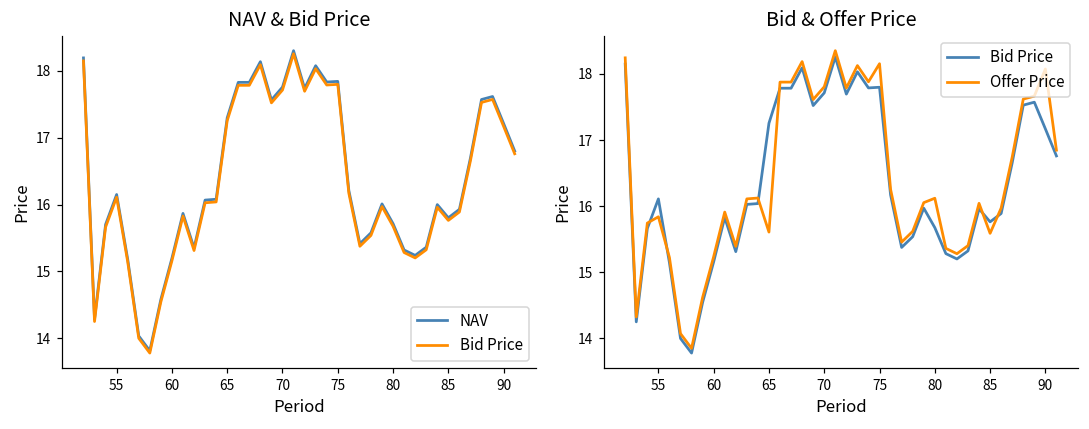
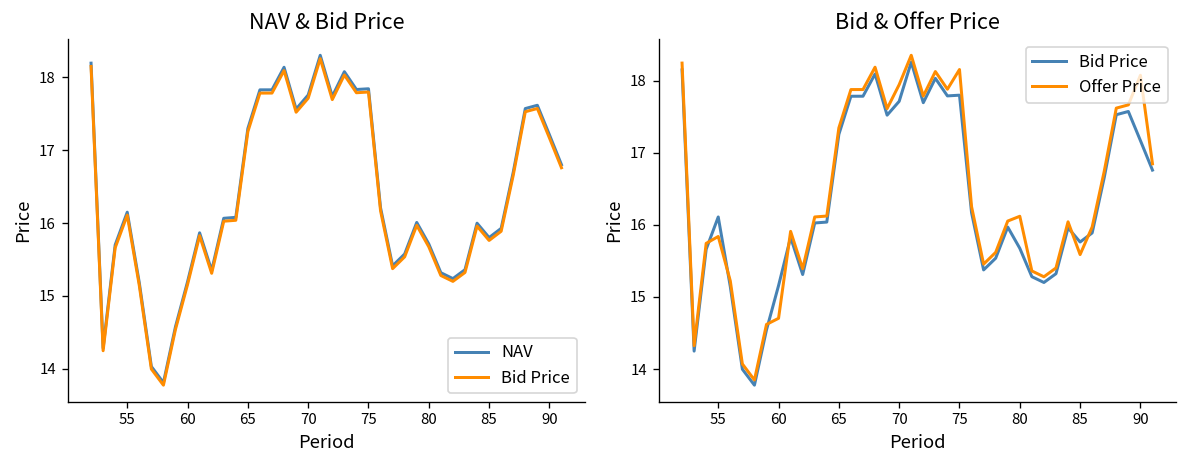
Bid & Offer Price, Offer Price, 60: 15.2 -> 14.7
Bid & Offer Price, Offer Price, 65: 15.6 -> 17.3
Bid & Offer Price, Offer Price, 70: 17.8 -> 17.9
